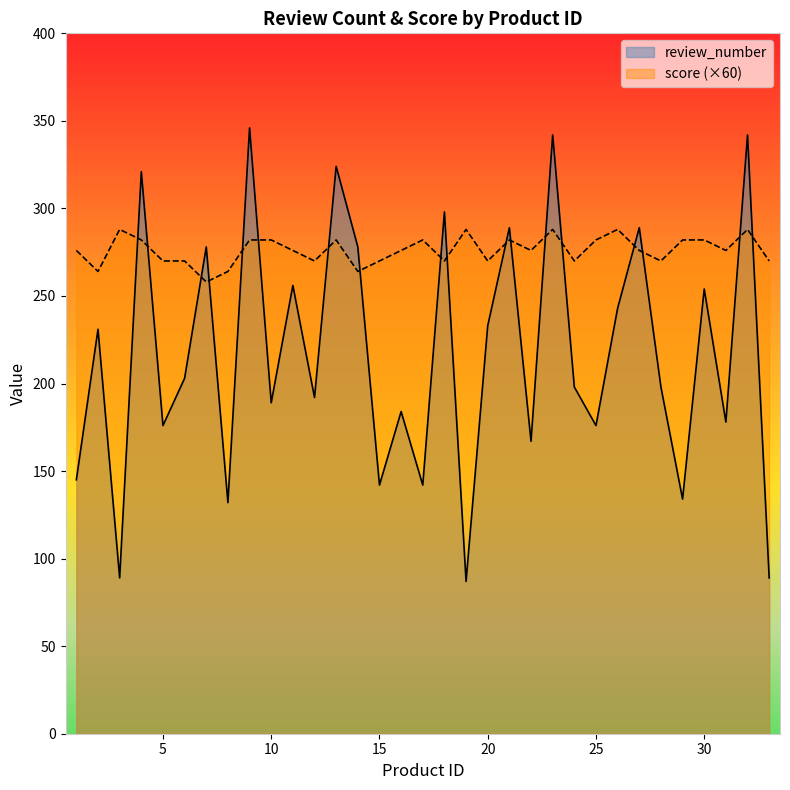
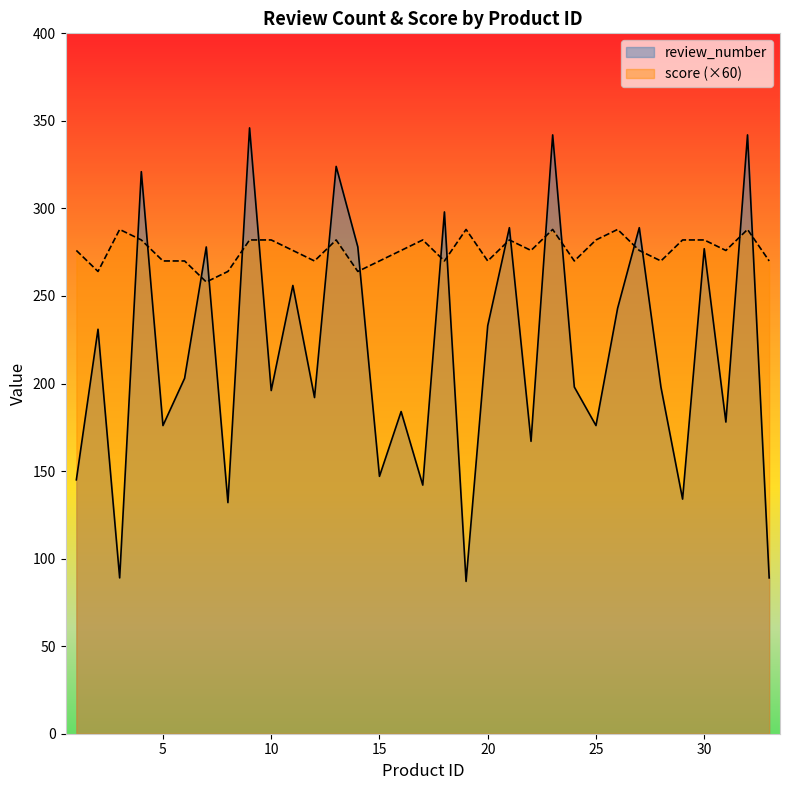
review_number, 10: 189 -> 196
review_number, 15: 142 -> 147
review_number, 30: 254 -> 277
